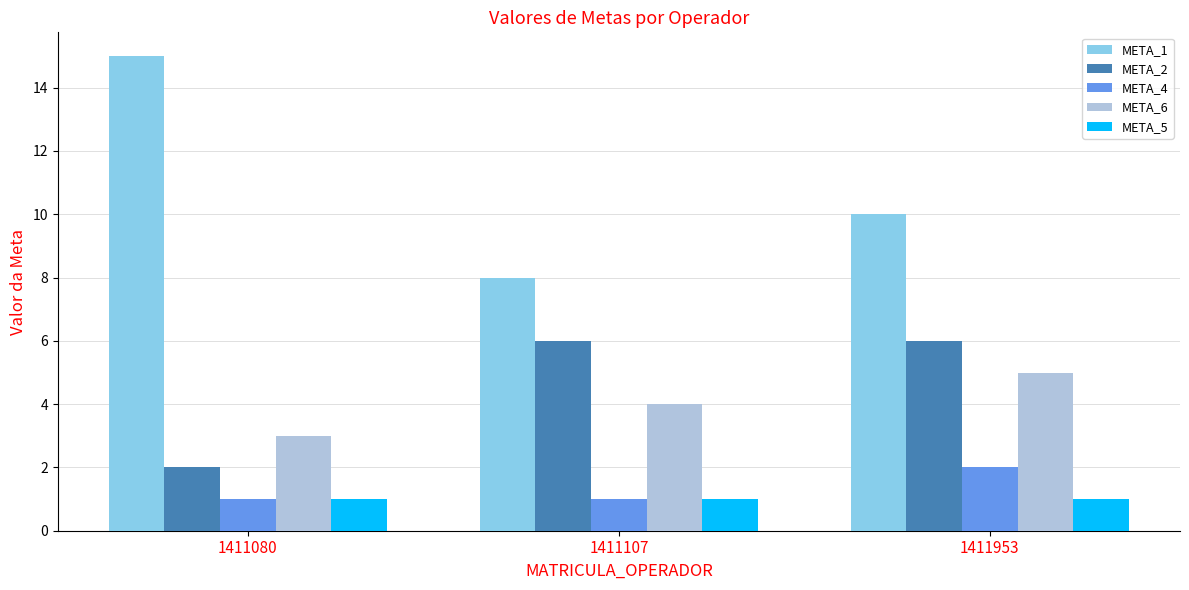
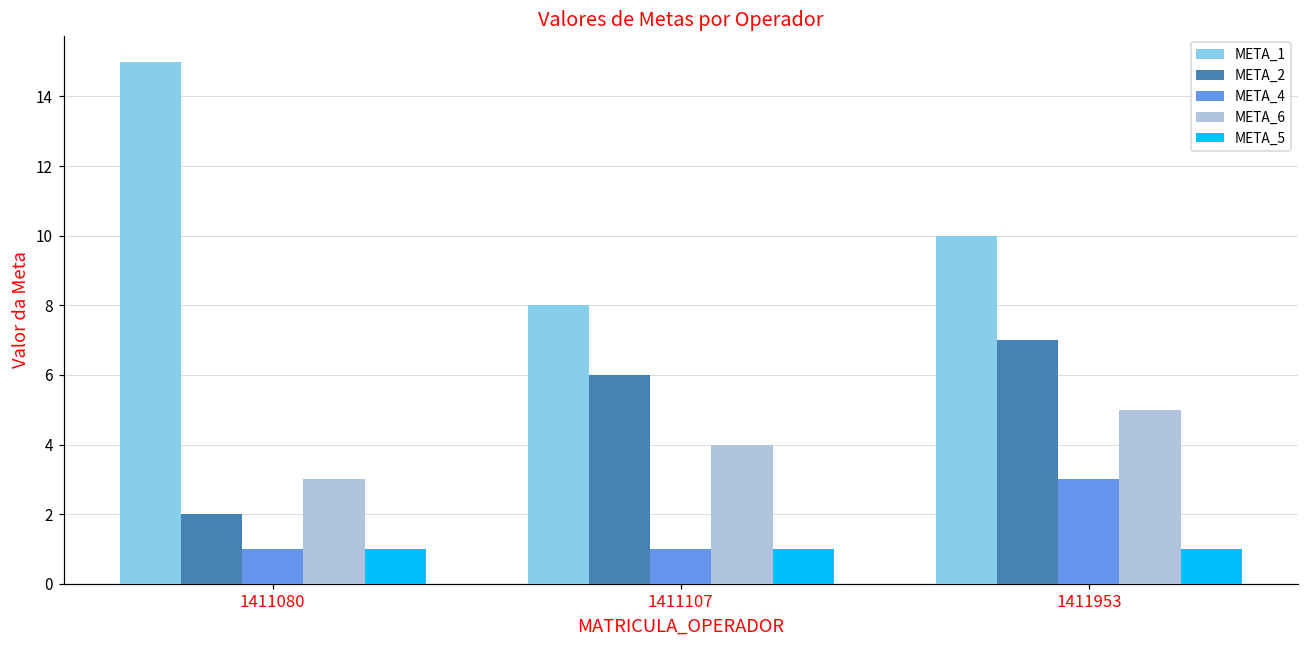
META_2, 1411953: 6 -> 7
META_4, 1411953: 2 -> 3
